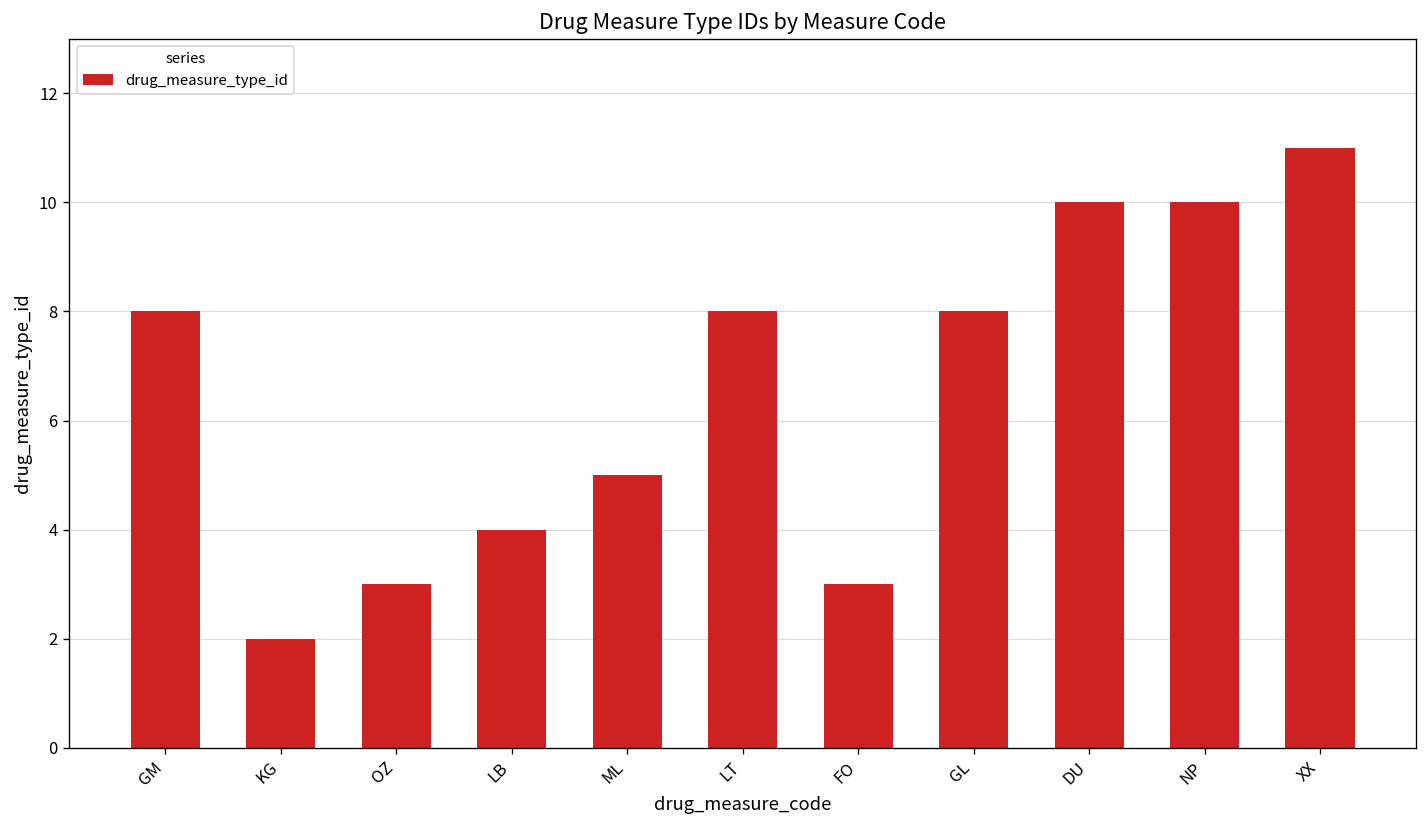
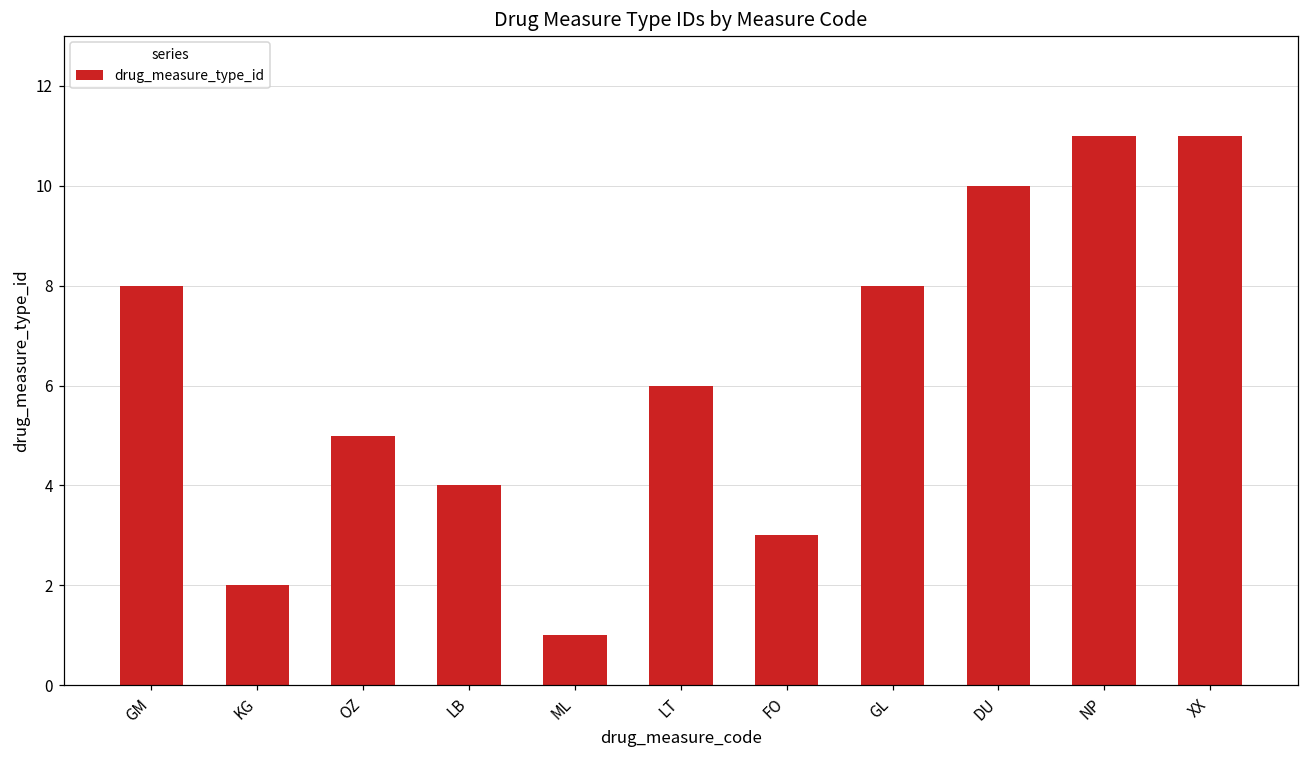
OZ: 3 -> 5
ML: 5 -> 1
LT: 8 -> 6
NP: 10 -> 11
